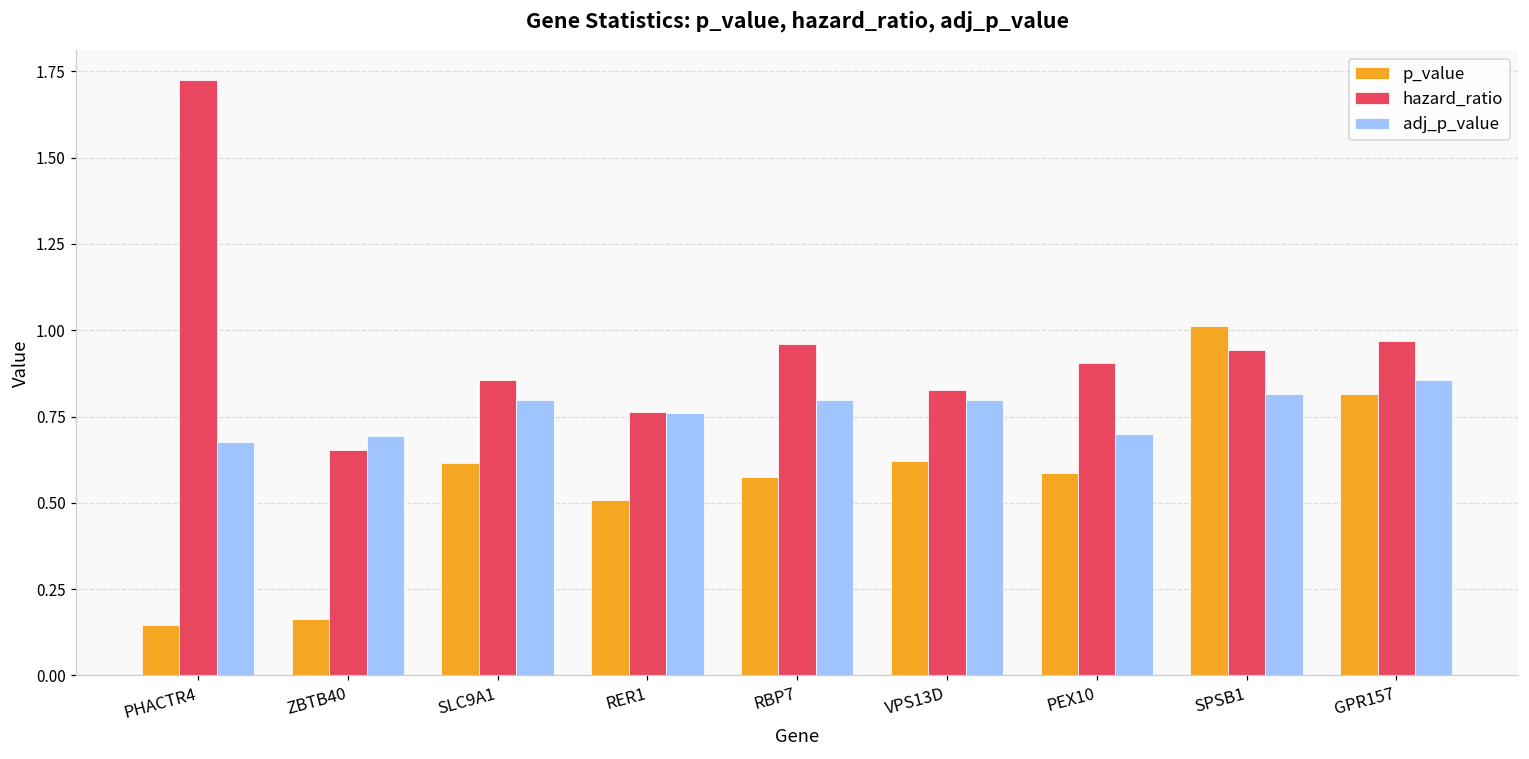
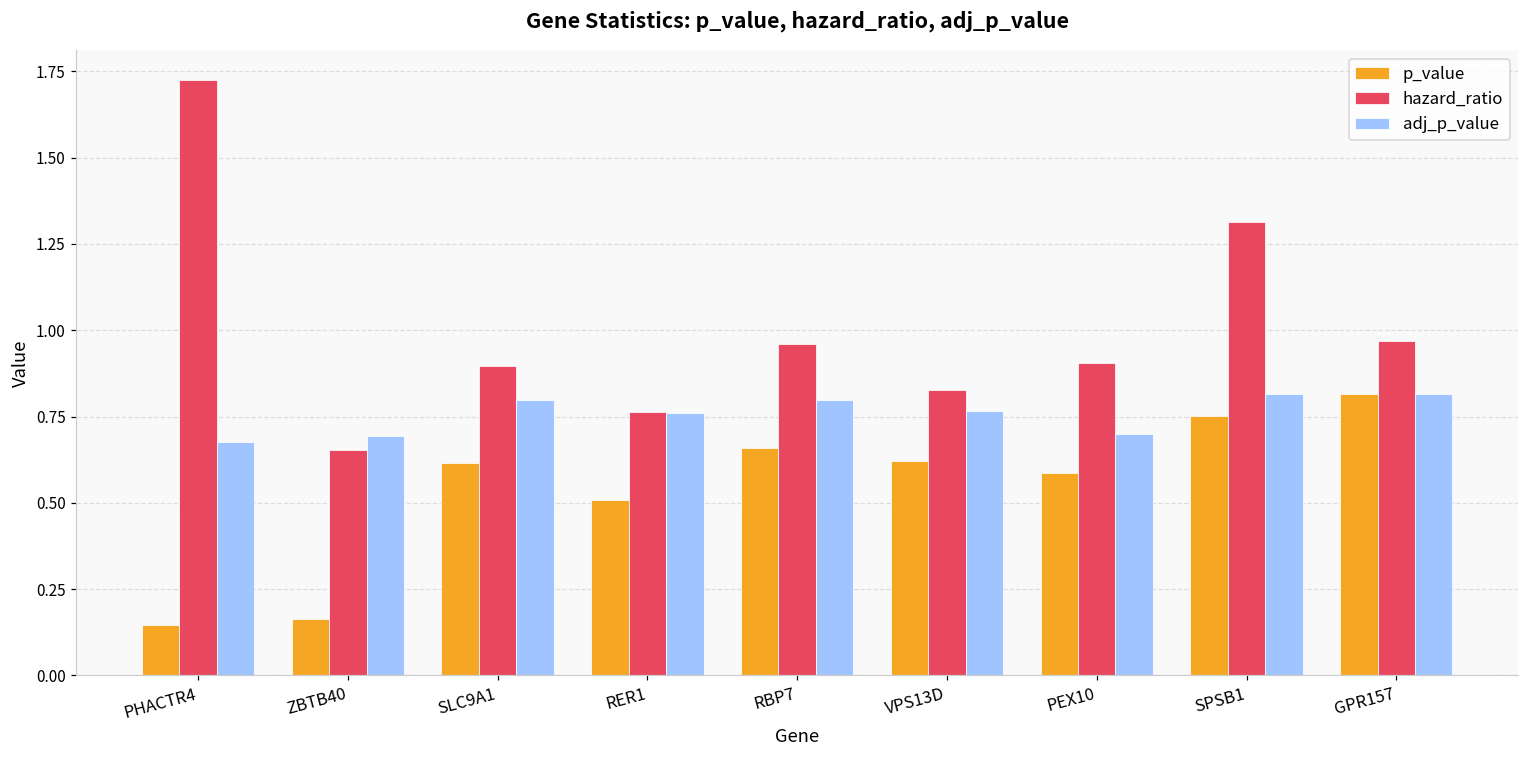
hazard_ratio, SLC9A1: 0.85 -> 0.90
p_value, RBP7: 0.58 -> 0.66
adj_p_value, VPS13D: 0.80 -> 0.77
p_value, SPSB1: 1.01 -> 0.75
hazard_ratio, SPSB1: 0.94 -> 1.31
adj_p_value, GPR157: 0.86 -> 0.82
